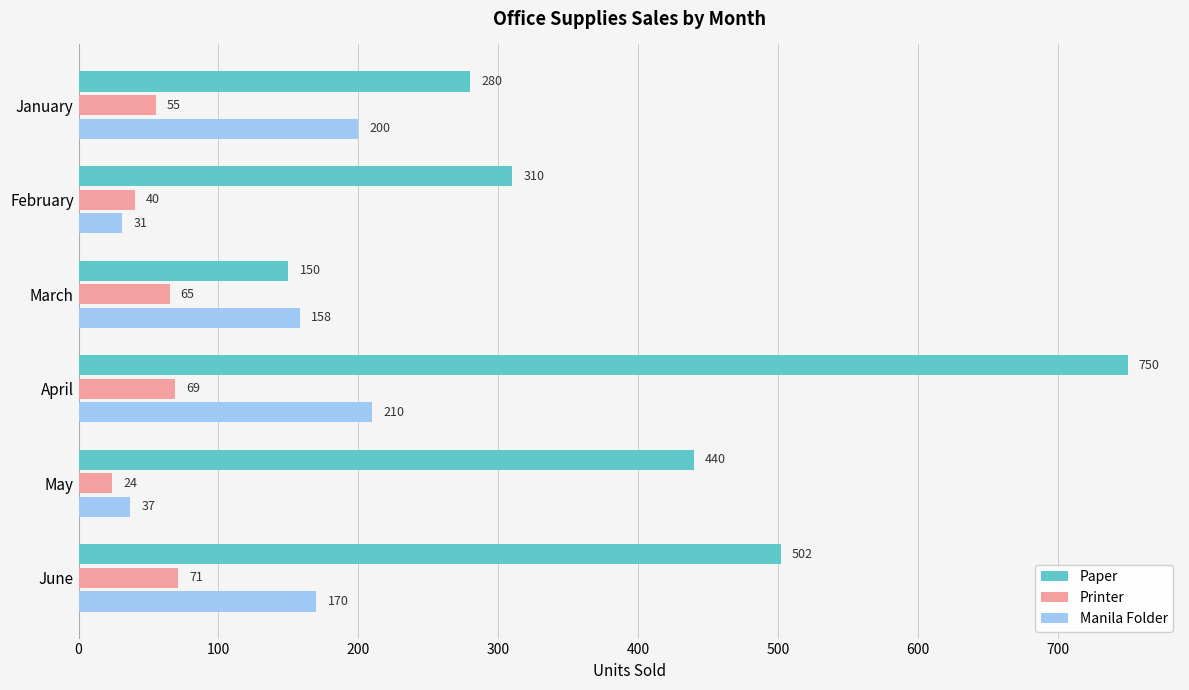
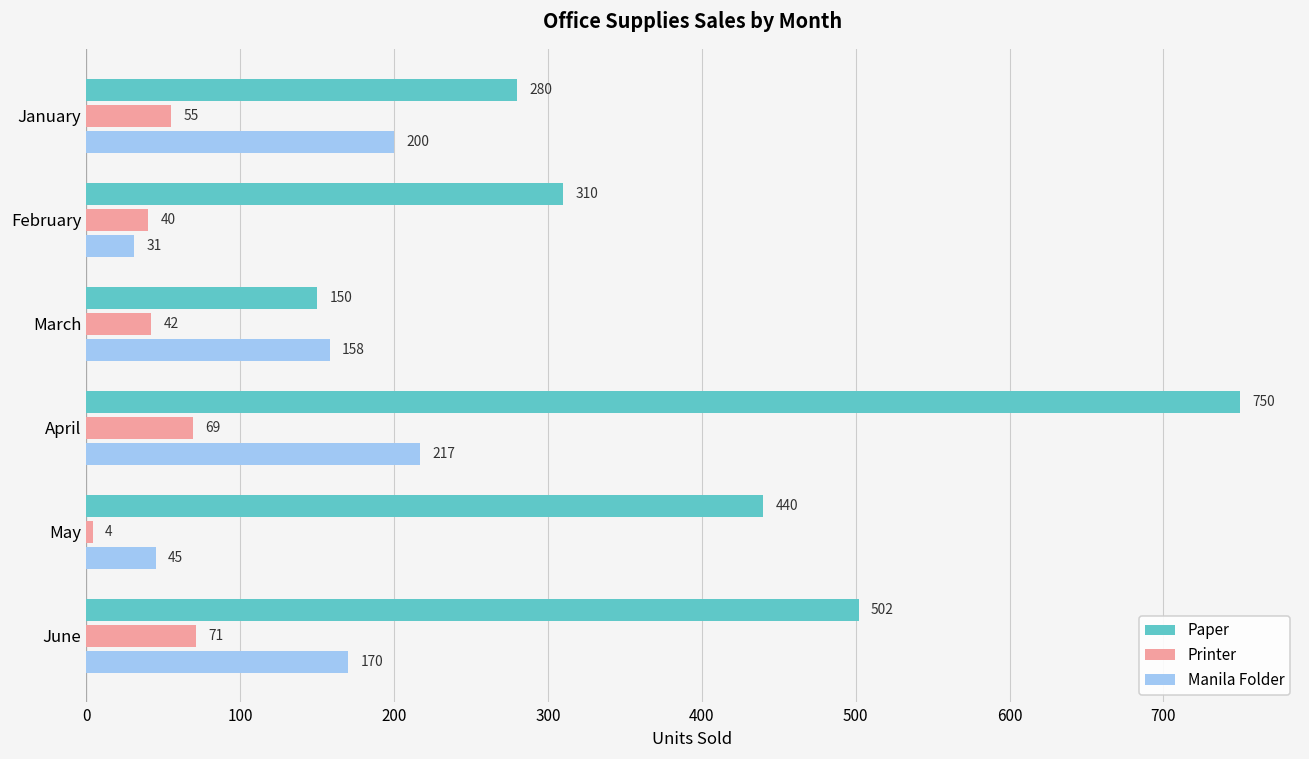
Printer, March: 65 -> 42
Manila Folder, April: 210 -> 217
Printer, May: 24 -> 4
Manila Folder, May: 37 -> 45
